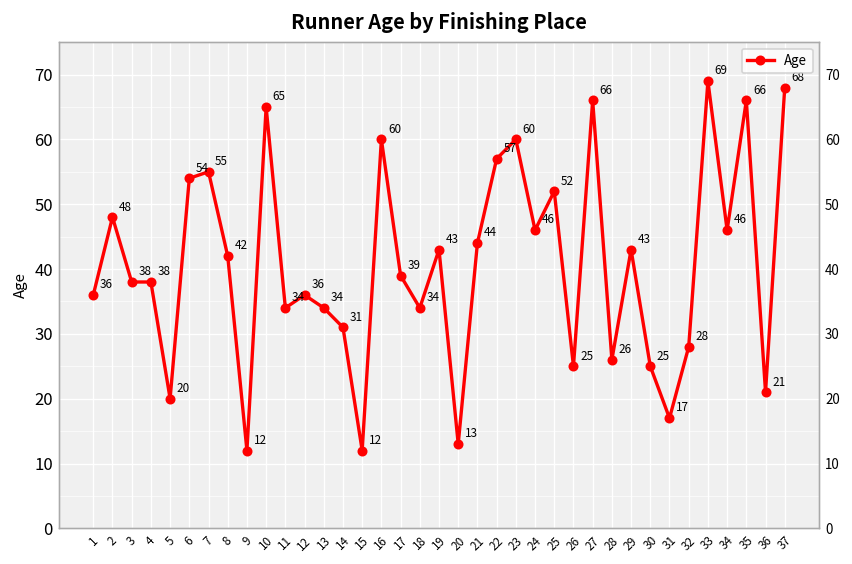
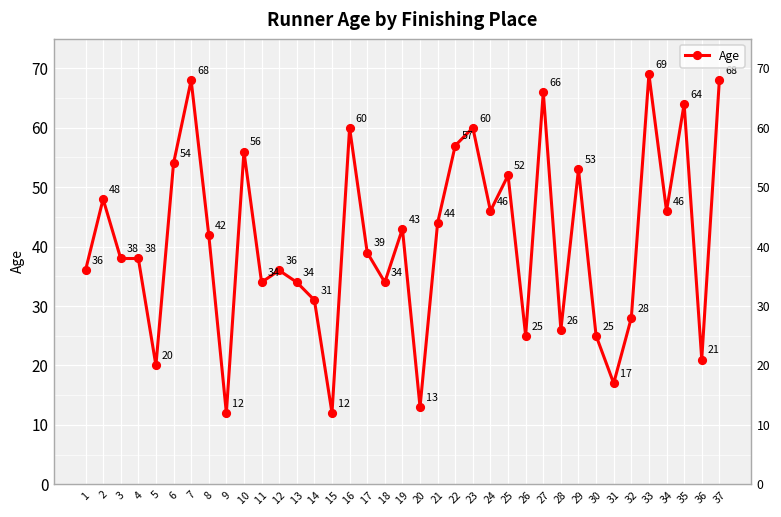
7: 55 -> 68
10: 65 -> 56
29: 43 -> 53
35: 66 -> 64
